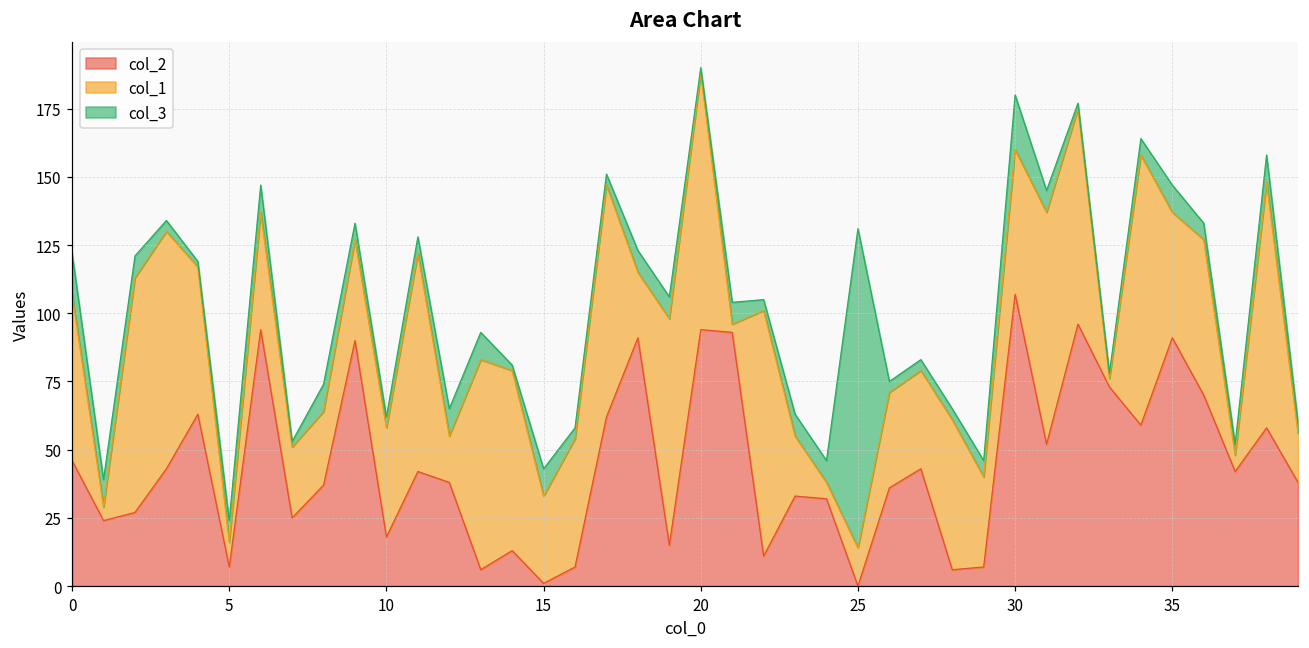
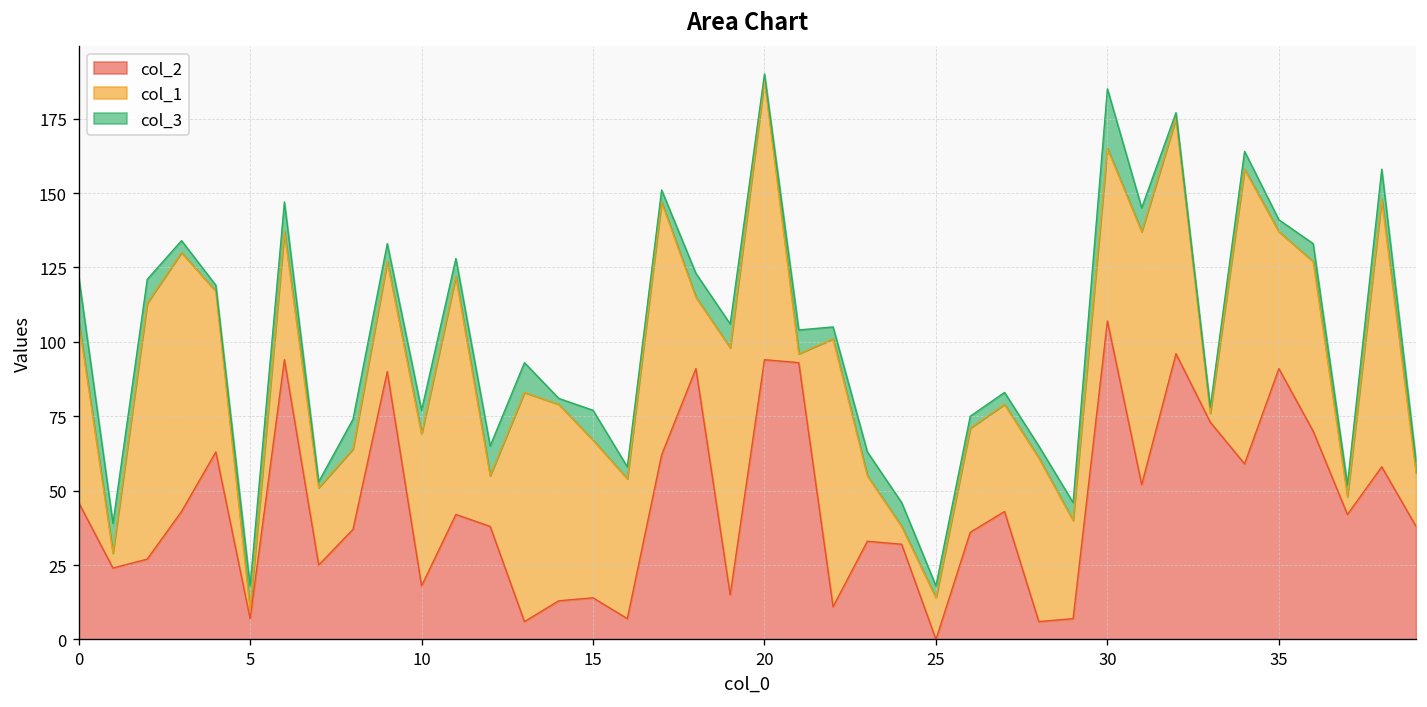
col_1, 5: 9 -> 3
col_1, 10: 40 -> 51
col_3, 10: 4 -> 8
col_2, 15: 1 -> 14
col_1, 15: 32 -> 53
col_3, 25: 117 -> 4
col_1, 30: 53 -> 58
col_3, 35: 10 -> 4
